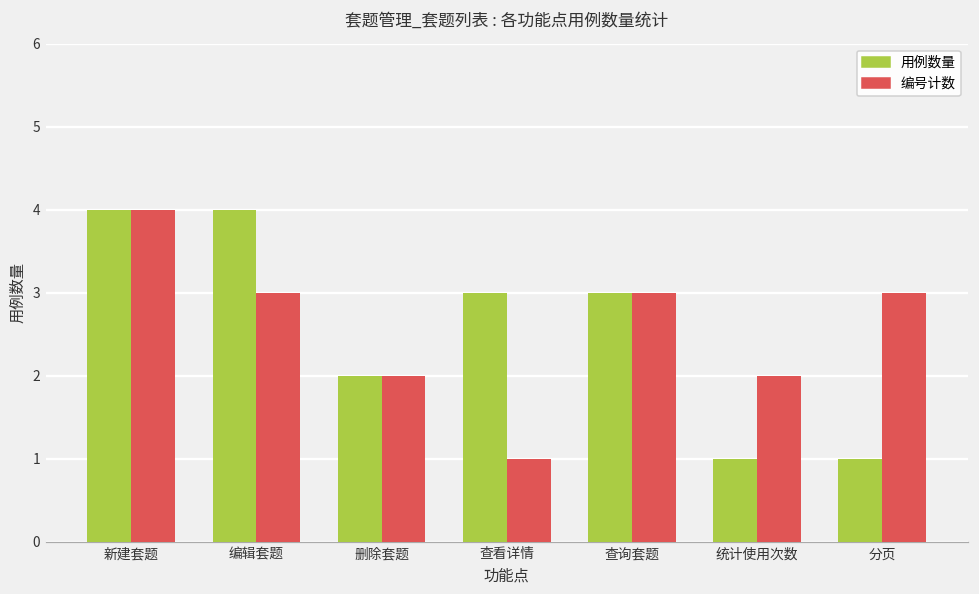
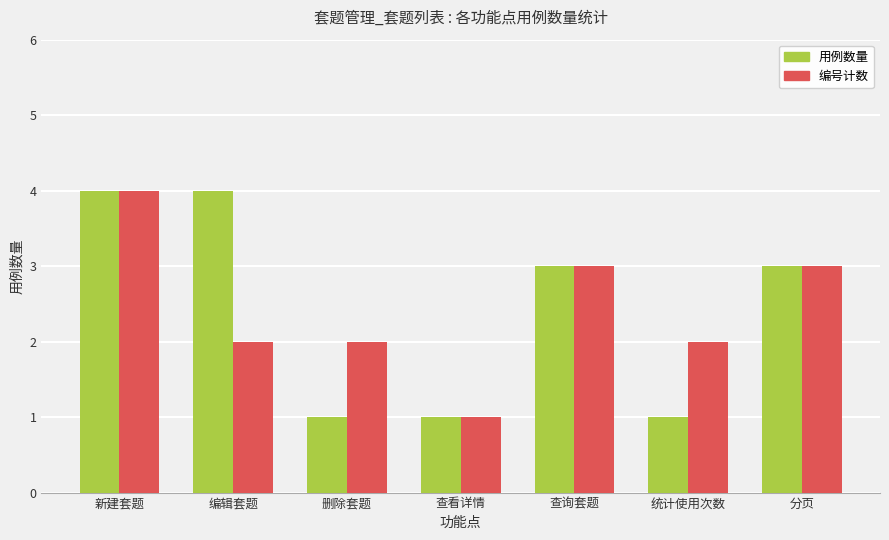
编号计数, 编辑套题: 3 -> 2
用例数量, 删除套题: 2 -> 1
用例数量, 查看详情: 3 -> 1
用例数量, 分页: 1 -> 3
